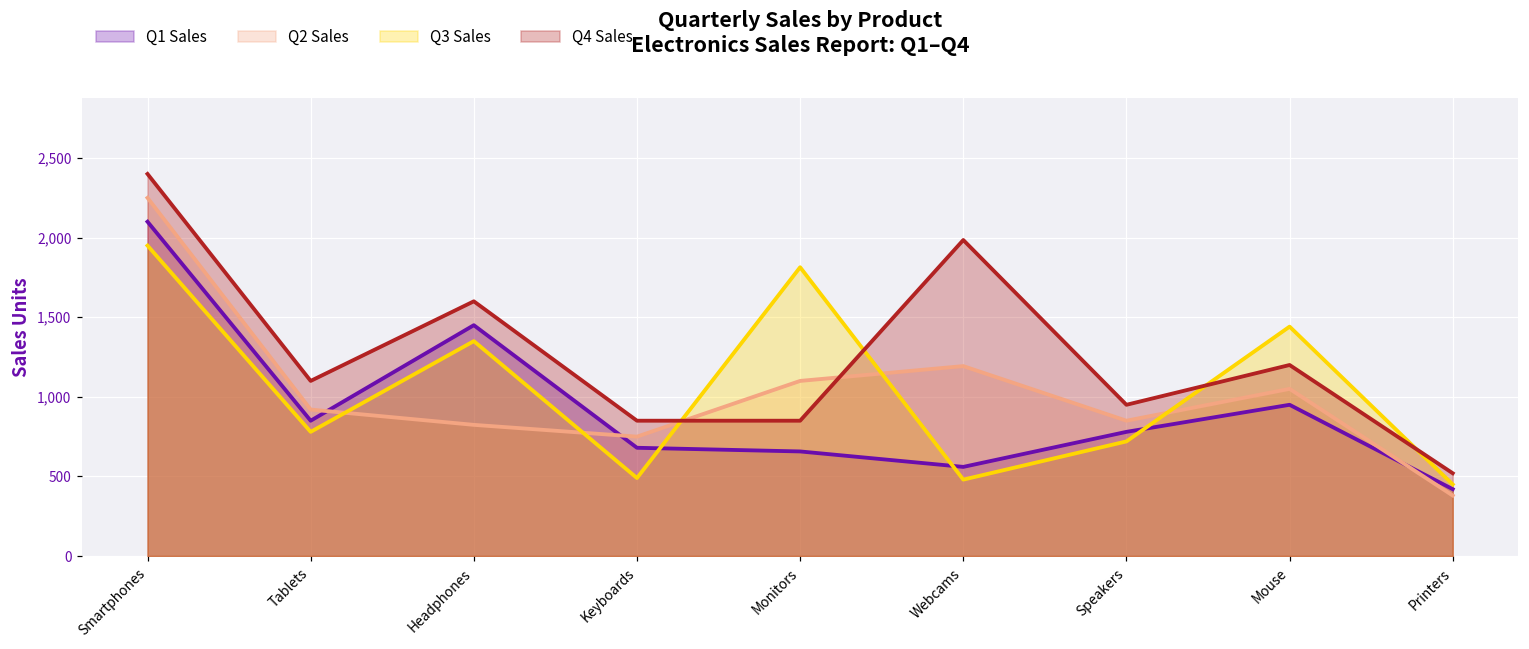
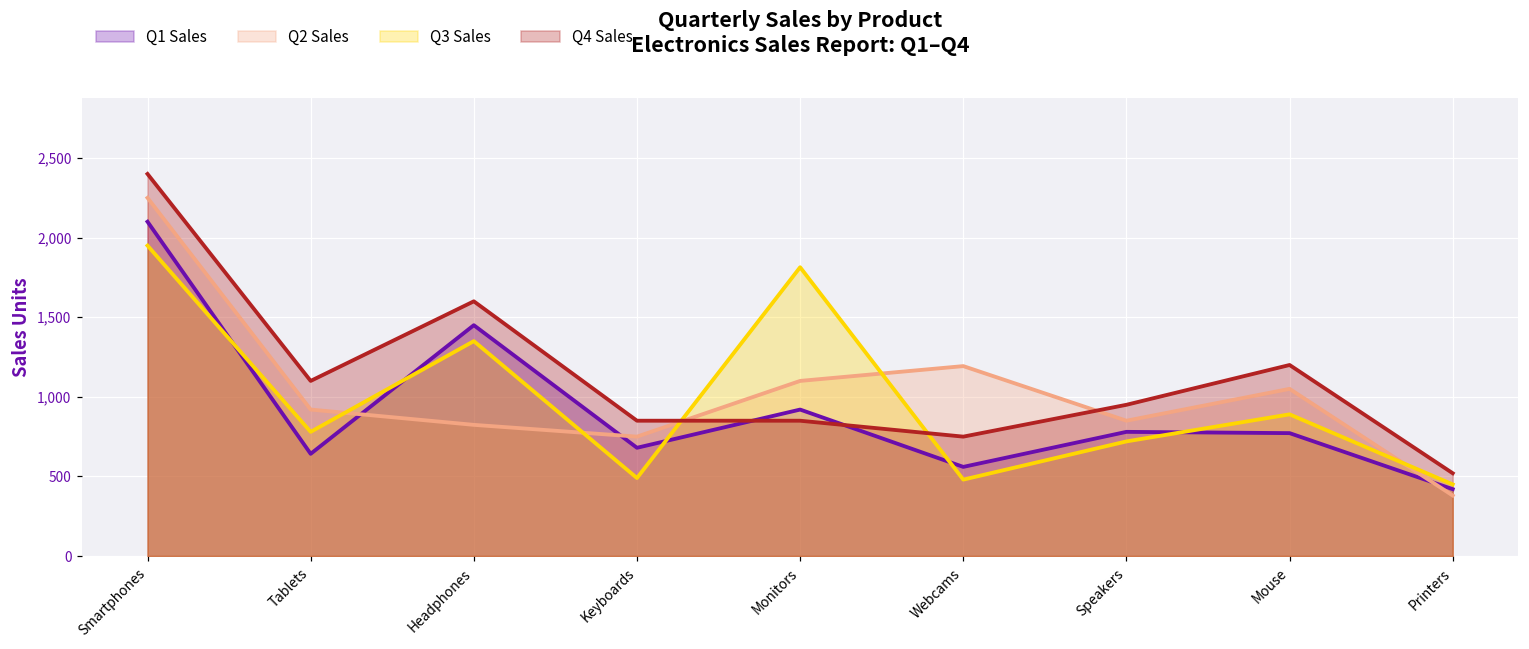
Q1 Sales, Tablets: 850 -> 640
Q1 Sales, Monitors: 660 -> 920
Q4 Sales, Webcams: 1,990 -> 750
Q1 Sales, Mouse: 950 -> 770
Q3 Sales, Mouse: 1,440 -> 890
